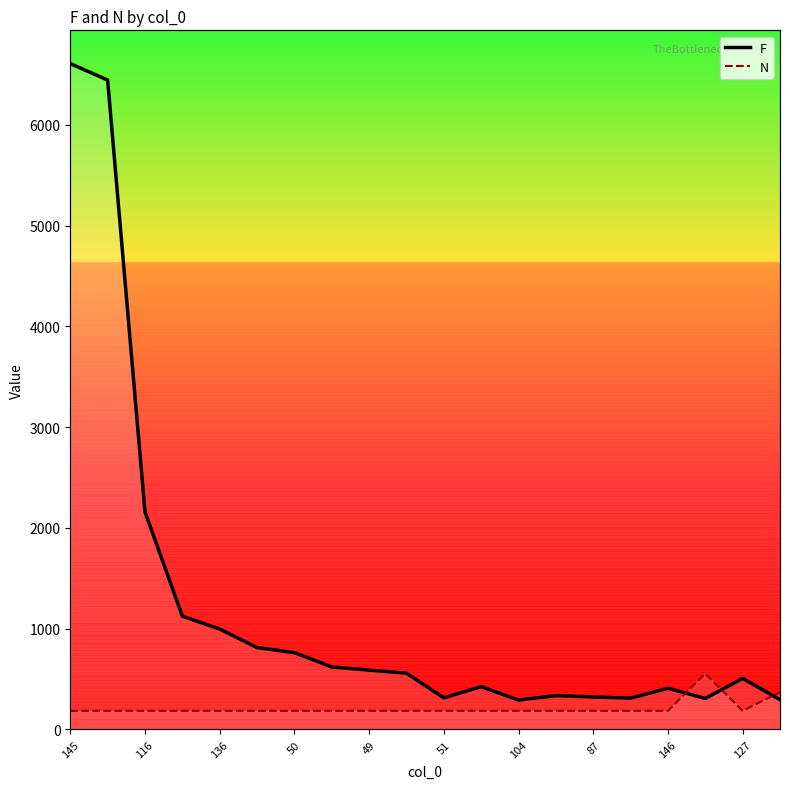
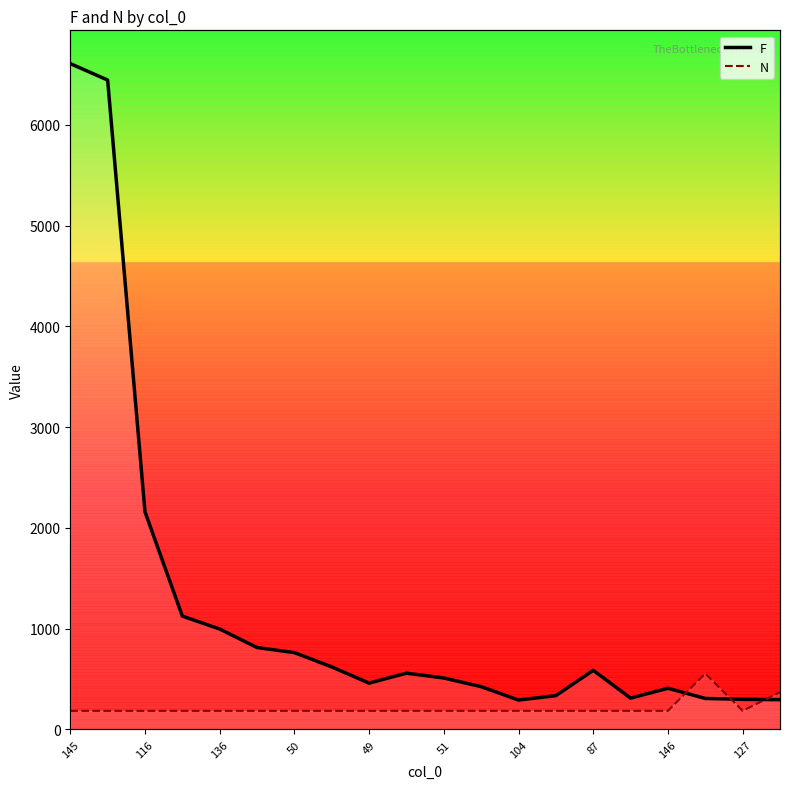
F, 49: 590 -> 460
F, 51: 310 -> 510
F, 87: 320 -> 590
F, 127: 510 -> 300
